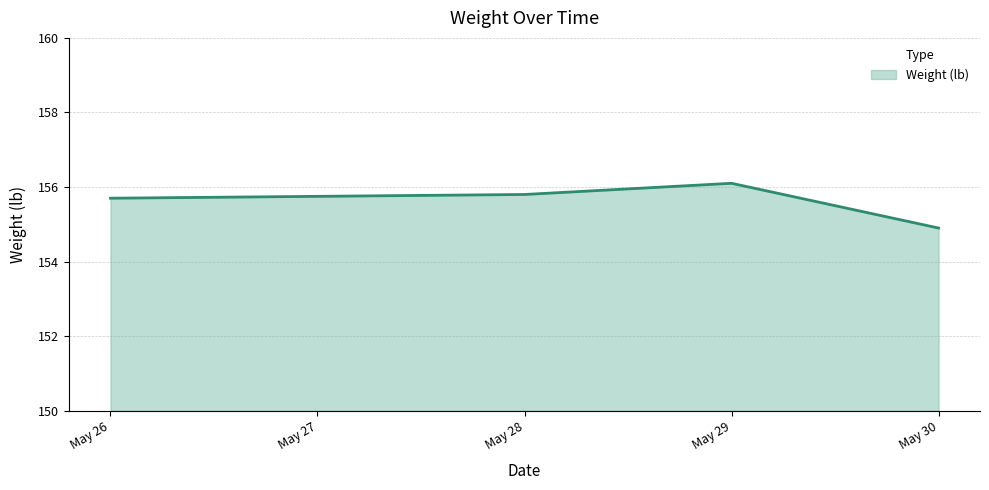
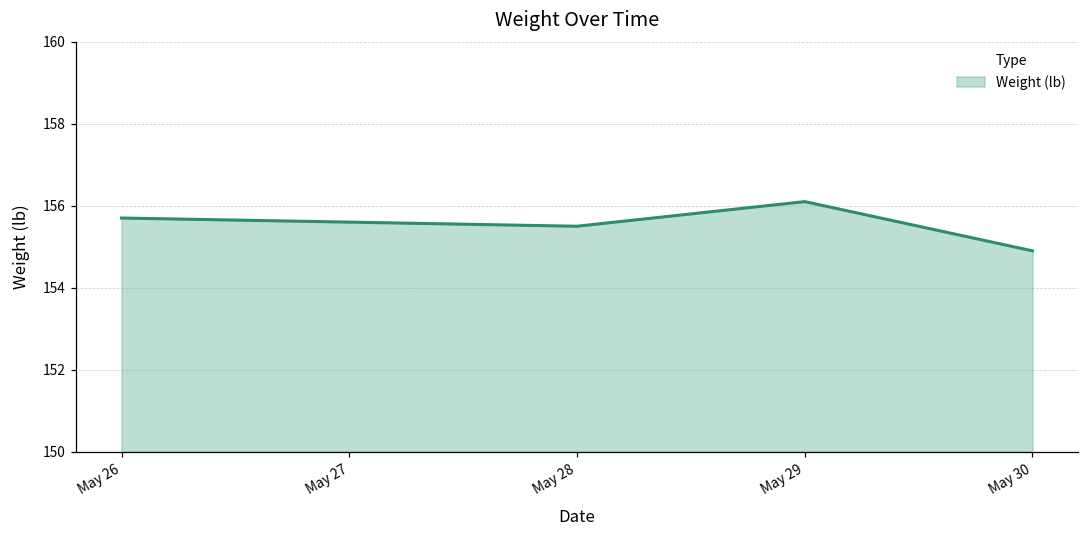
May 28: 155.8 -> 155.5
